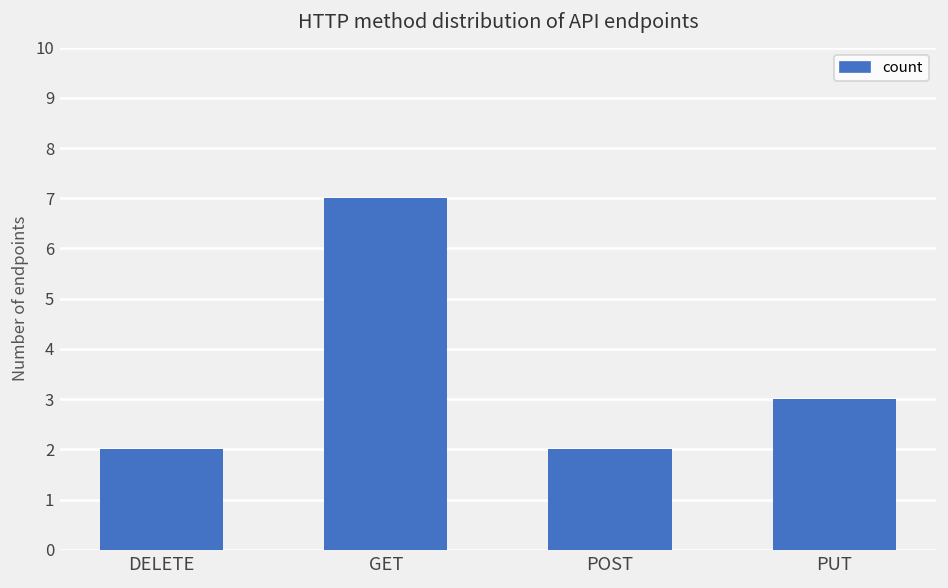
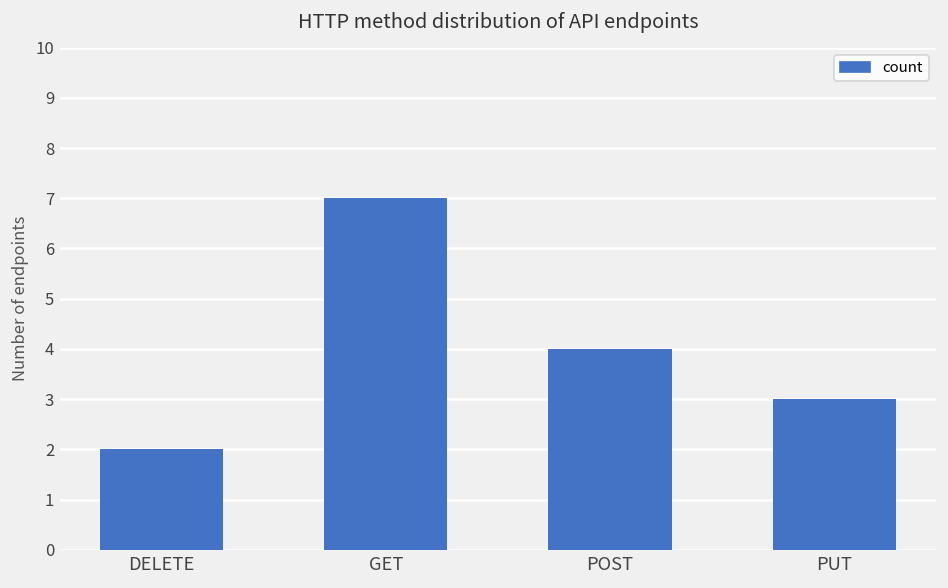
POST: 2 -> 4
